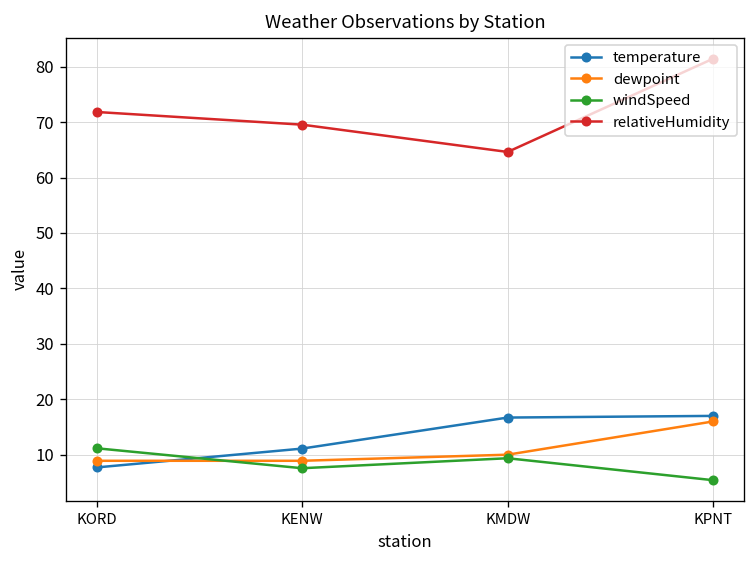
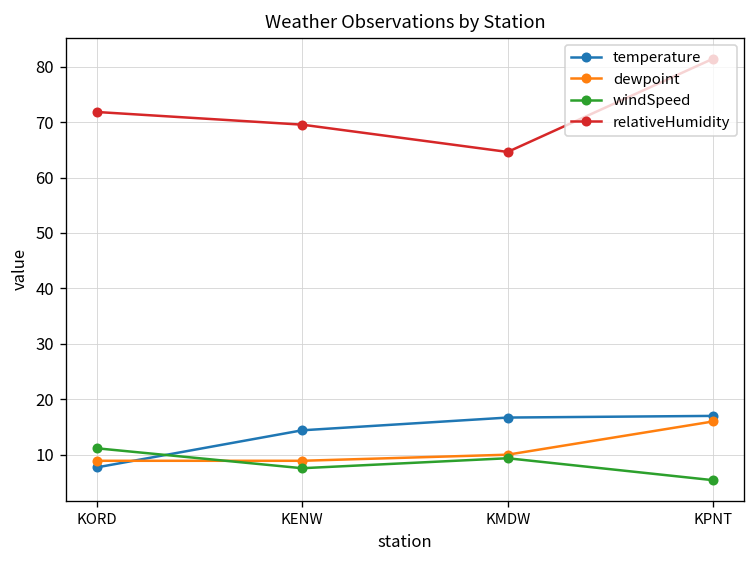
temperature, KENW: 11 -> 14
